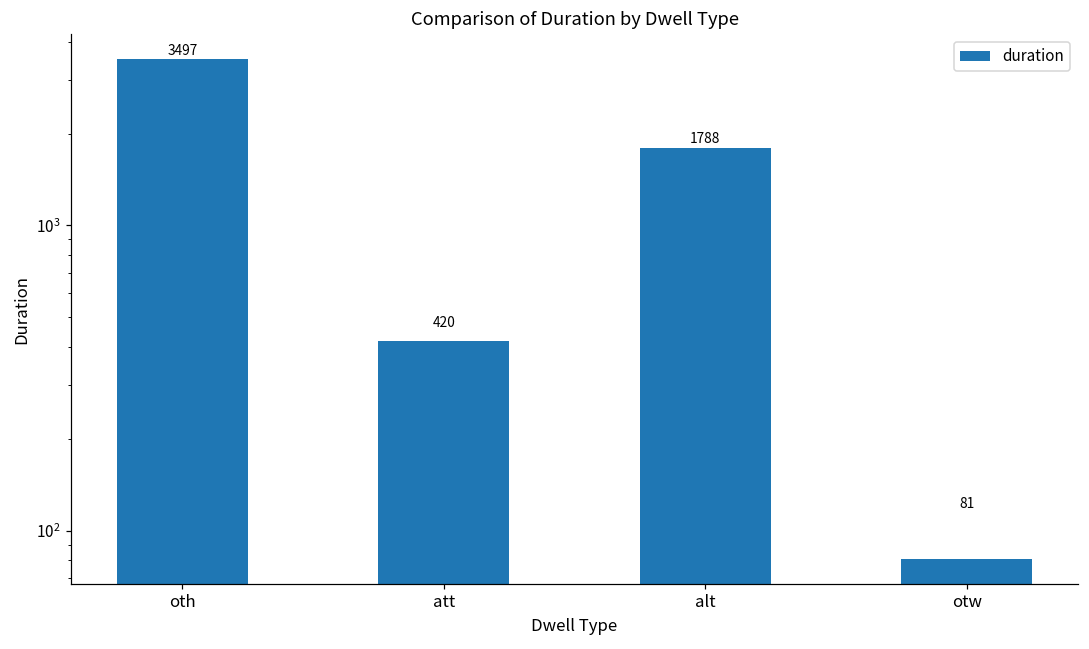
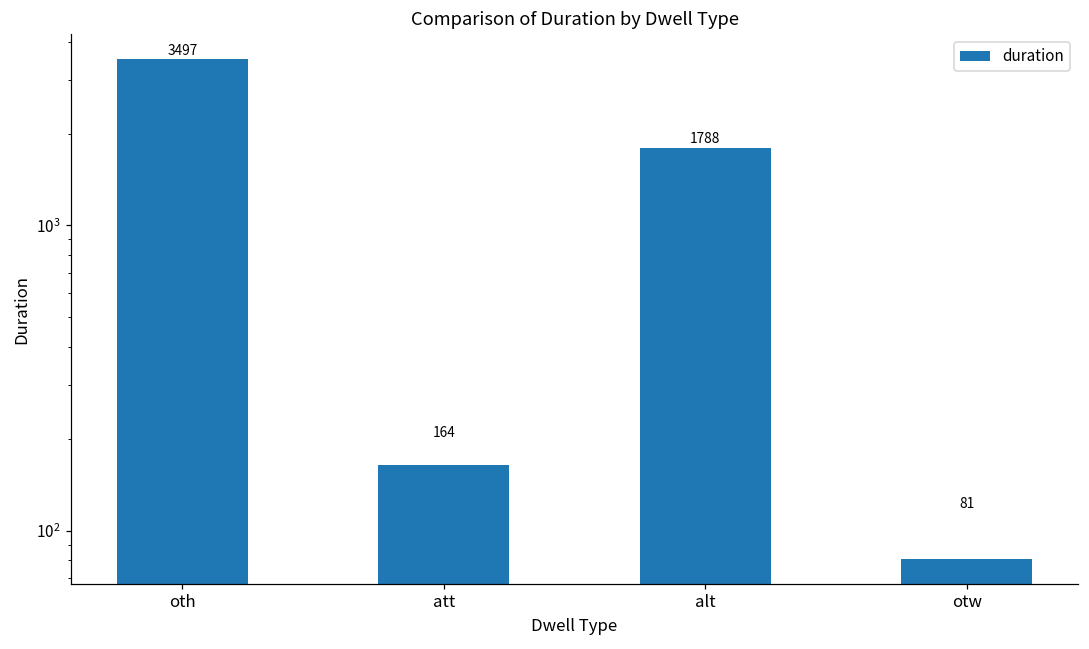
att: 420 -> 164
